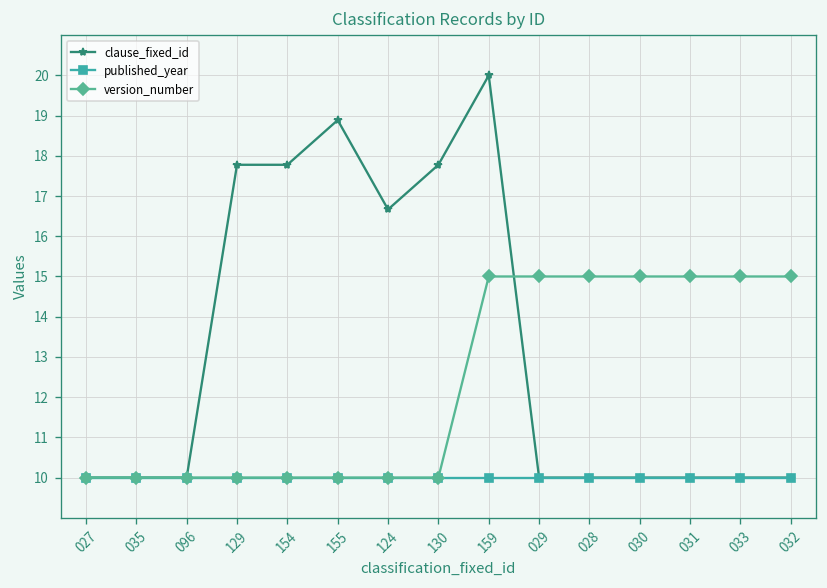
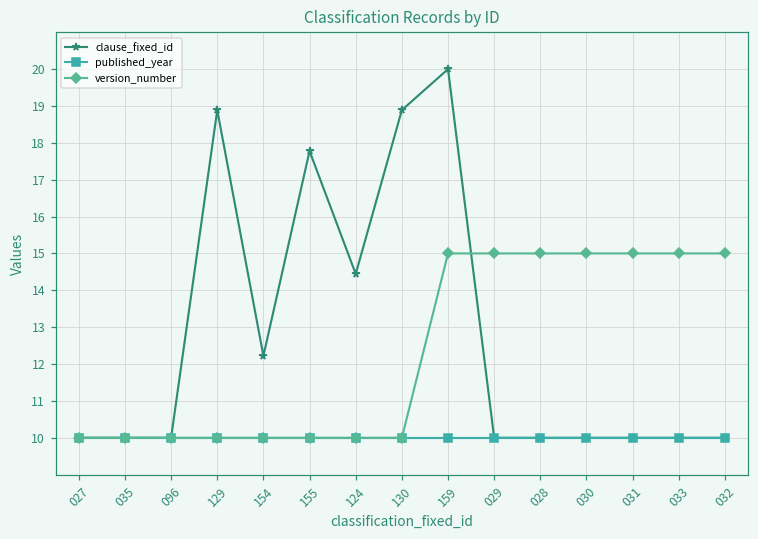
clause_fixed_id, 129: 17.8 -> 18.9
clause_fixed_id, 154: 17.8 -> 12.2
clause_fixed_id, 155: 18.9 -> 17.8
clause_fixed_id, 124: 16.7 -> 14.4
clause_fixed_id, 130: 17.8 -> 18.9
